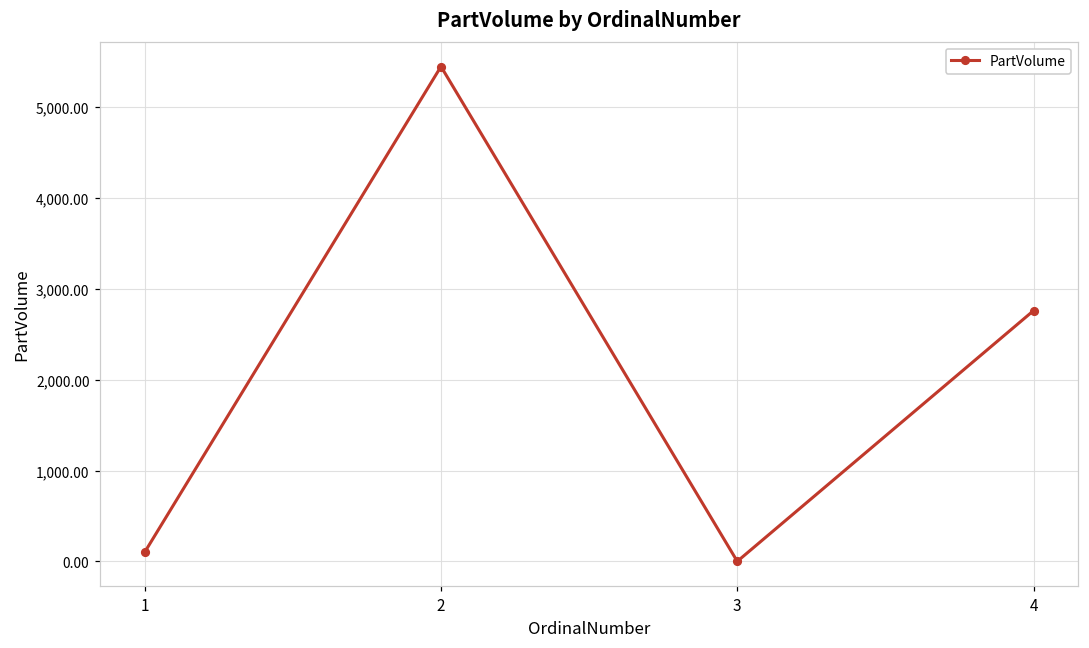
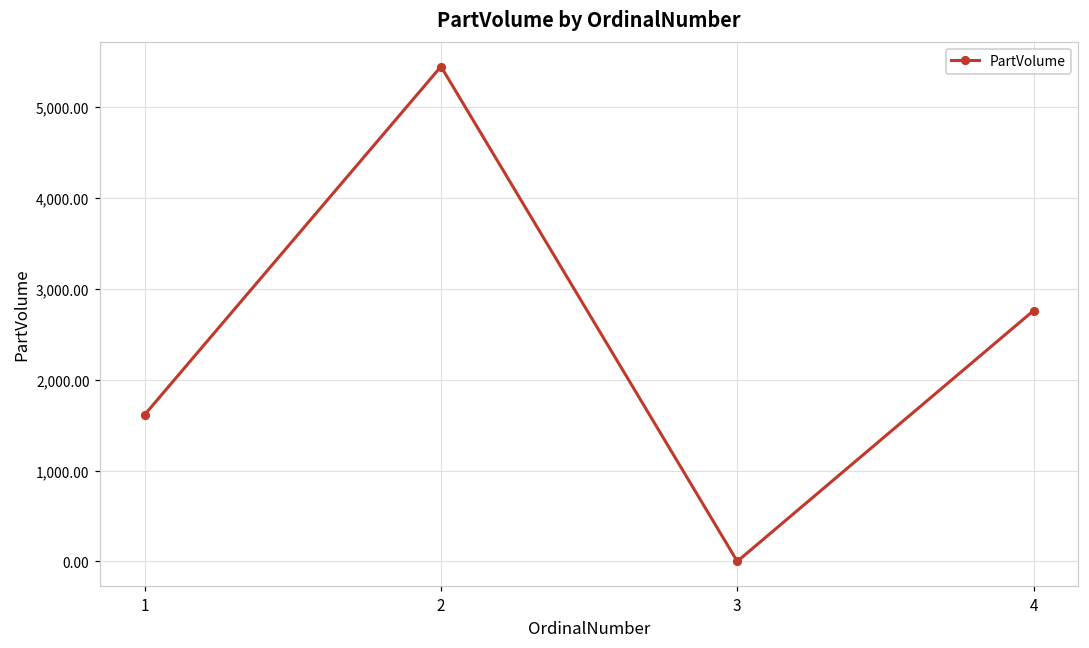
1: 100 -> 1,600
